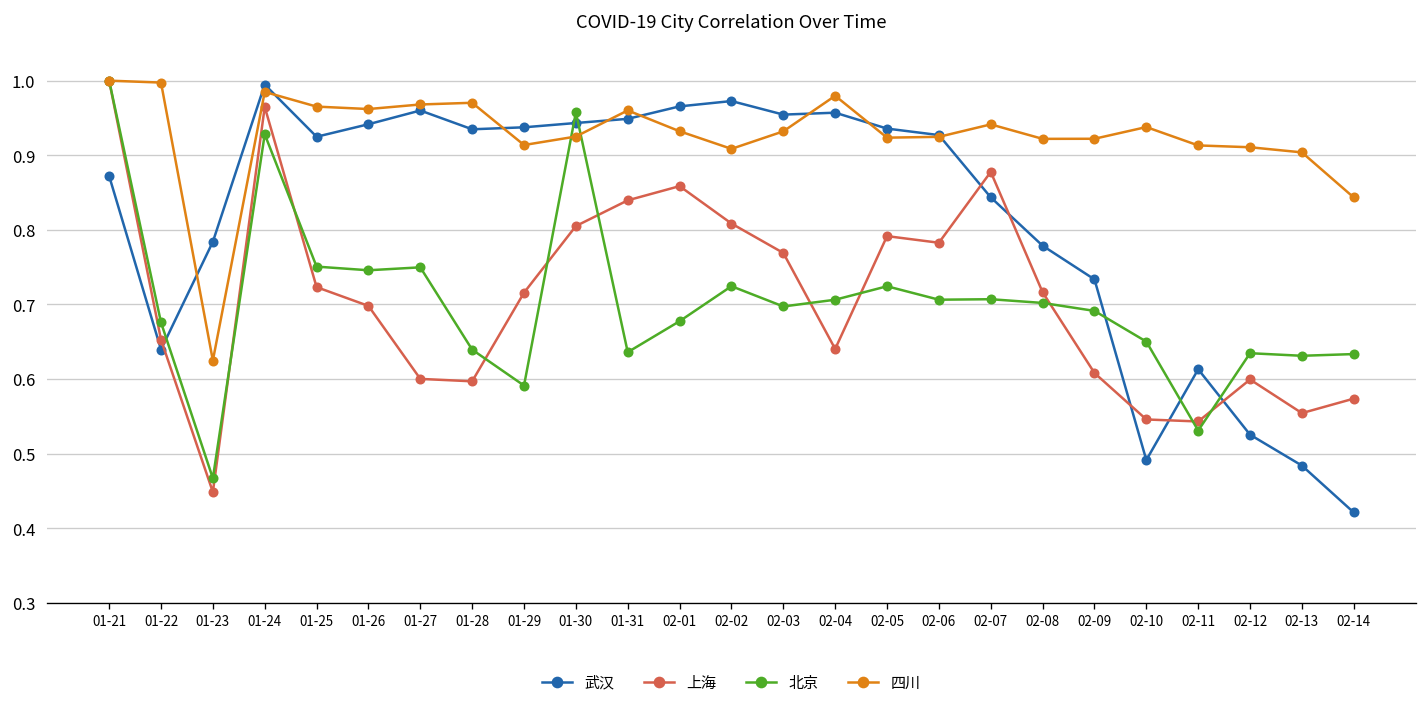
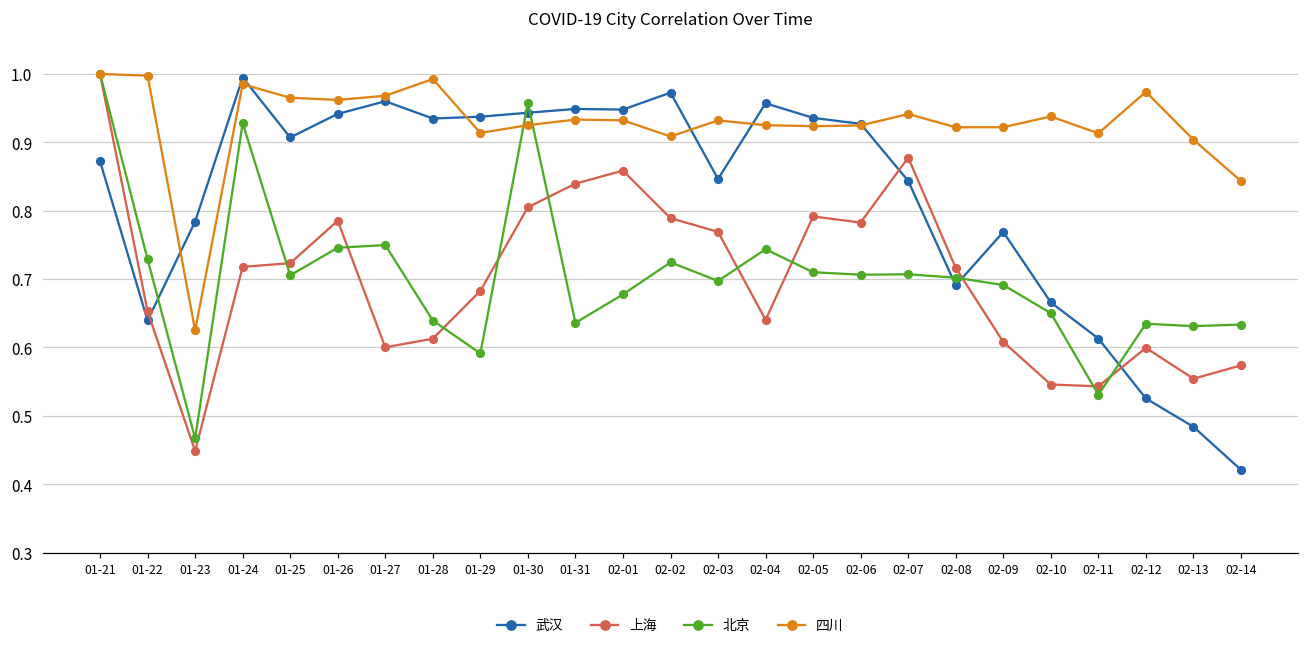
北京, 01-22: 0.68 -> 0.73
上海, 01-24: 0.96 -> 0.72
武汉, 01-25: 0.92 -> 0.91
北京, 01-25: 0.75 -> 0.71
上海, 01-26: 0.70 -> 0.79
上海, 01-28: 0.60 -> 0.61
四川, 01-28: 0.97 -> 0.99
上海, 01-29: 0.72 -> 0.68
四川, 01-31: 0.96 -> 0.93
武汉, 02-01: 0.97 -> 0.95
上海, 02-02: 0.81 -> 0.79
武汉, 02-03: 0.95 -> 0.85
北京, 02-04: 0.71 -> 0.74
四川, 02-04: 0.98 -> 0.93
北京, 02-05: 0.72 -> 0.71
武汉, 02-08: 0.78 -> 0.69
武汉, 02-09: 0.73 -> 0.77
武汉, 02-10: 0.49 -> 0.67
四川, 02-12: 0.91 -> 0.97
